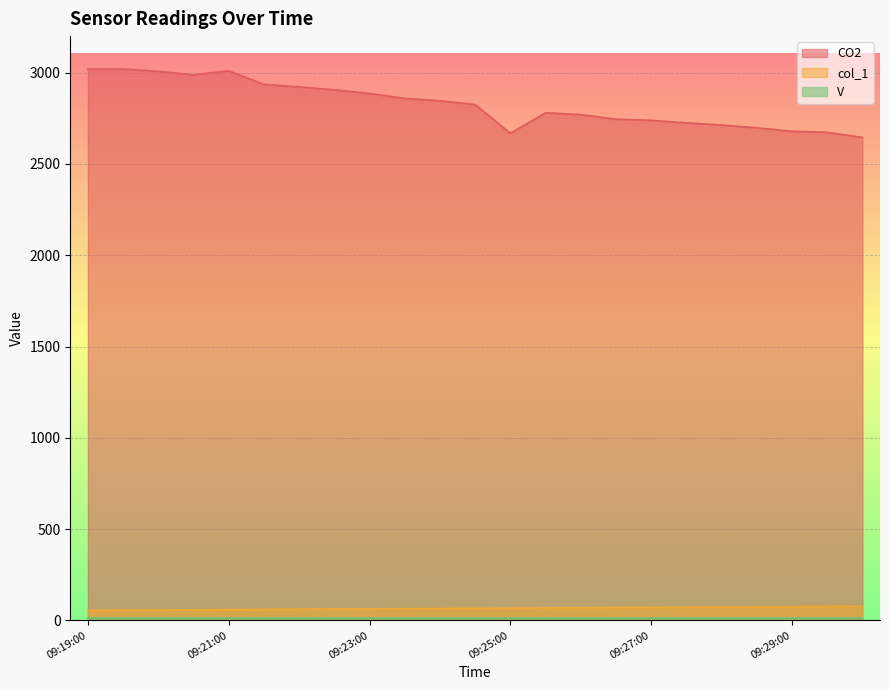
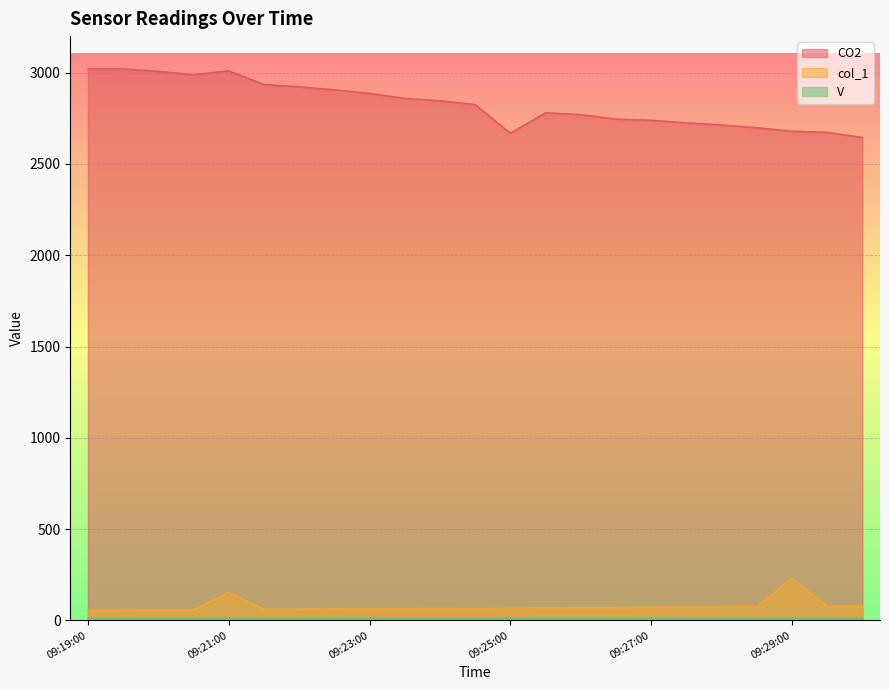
col_1, 09:21:00: 60 -> 150
col_1, 09:29:00: 80 -> 230
